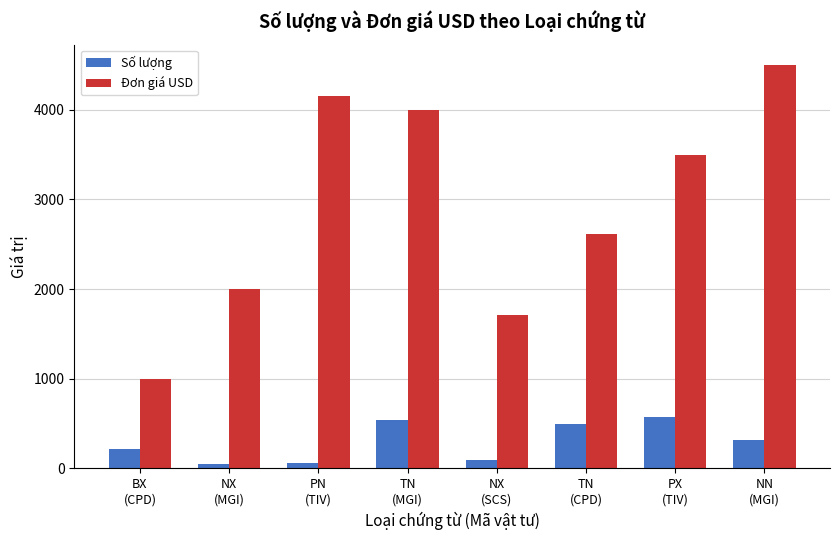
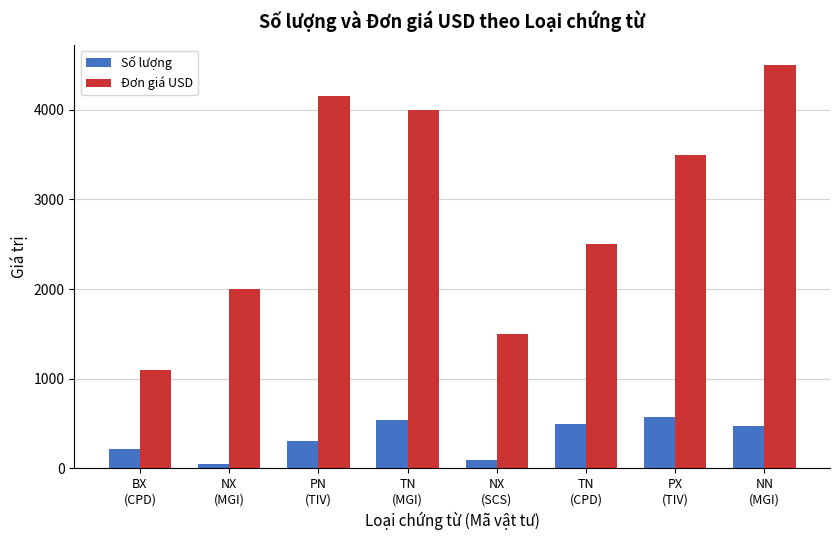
Đơn giá USD, BX (CPD): 1000 -> 1100
Số lượng, PN (TIV): 100 -> 300
Đơn giá USD, NX (SCS): 1700 -> 1500
Đơn giá USD, TN (CPD): 2600 -> 2500
Số lượng, NN (MGI): 300 -> 500
